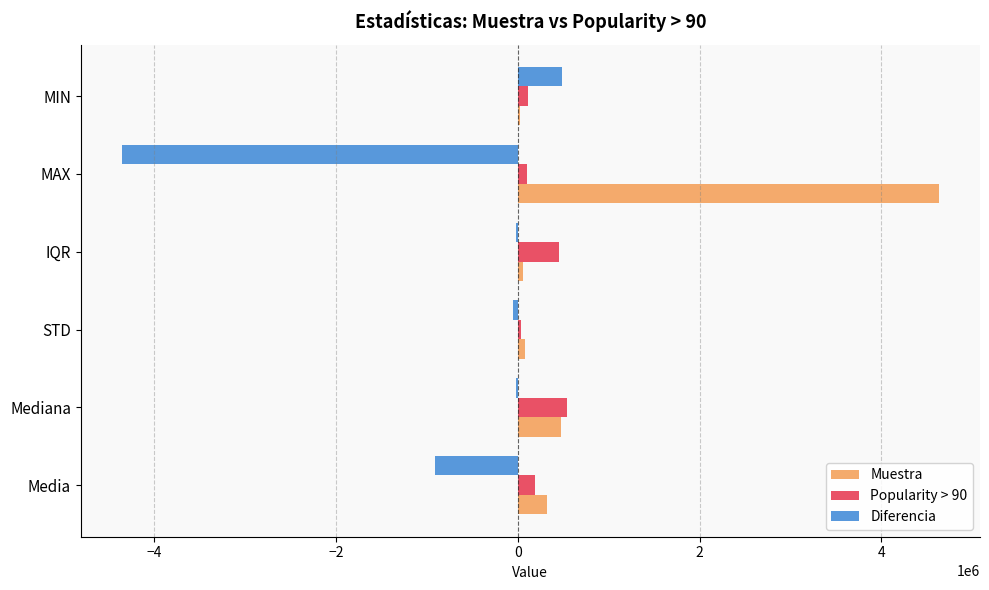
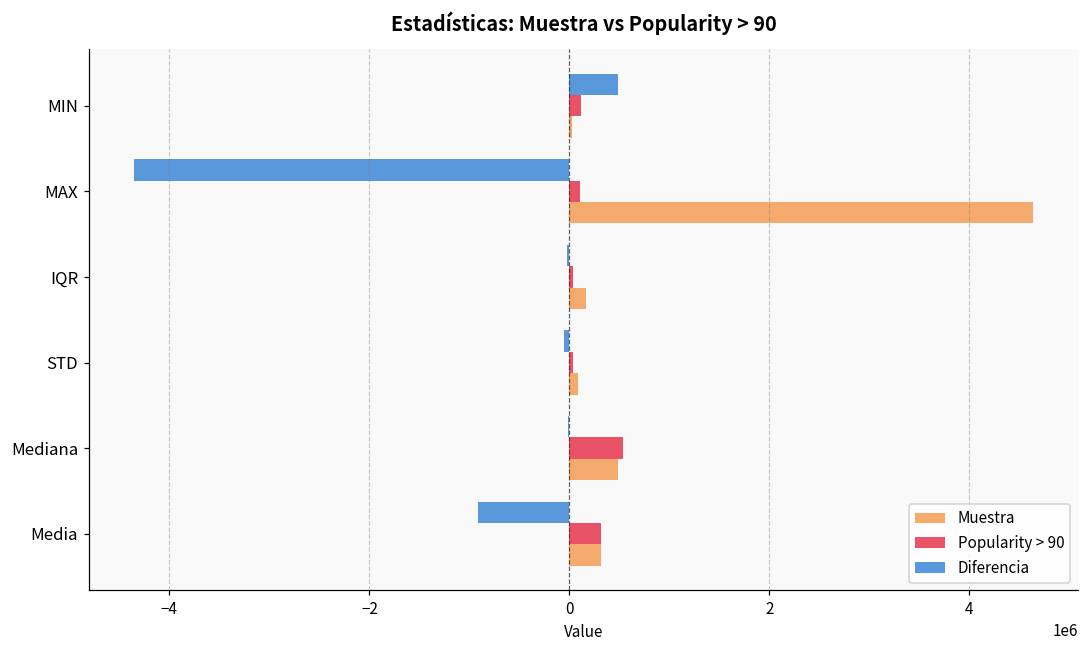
Popularity > 90, IQR: 500000 -> 0
Muestra, IQR: 100000 -> 200000
Popularity > 90, Media: 200000 -> 300000
